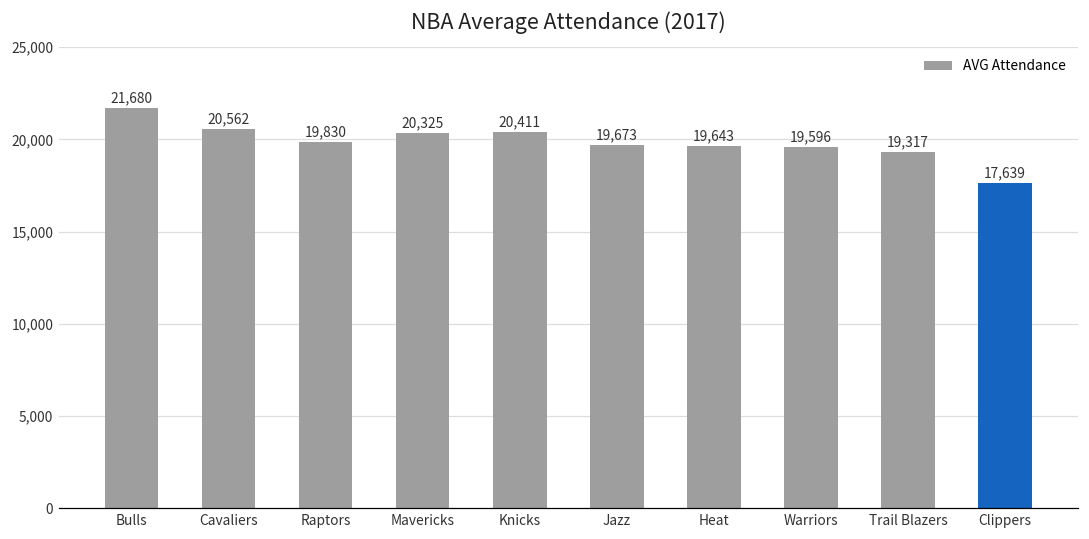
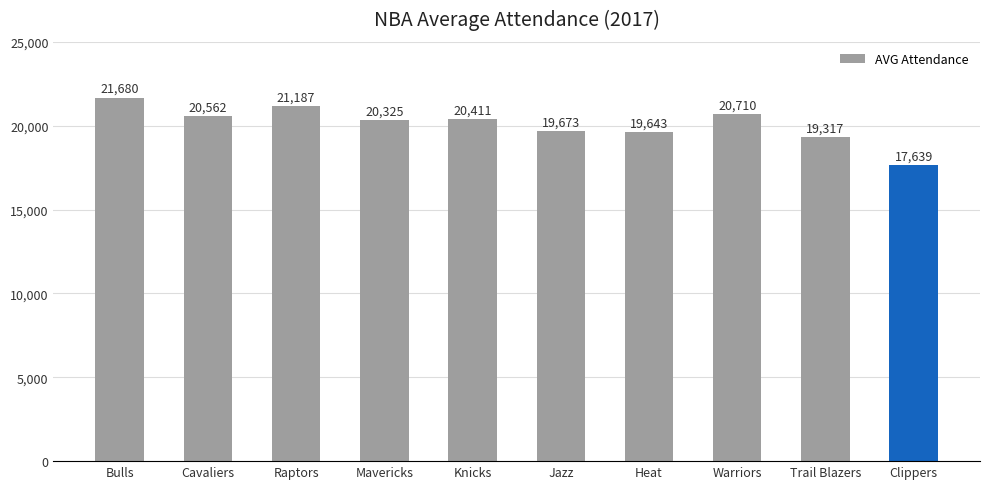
Raptors: 19,830 -> 21,187
Warriors: 19,596 -> 20,710
